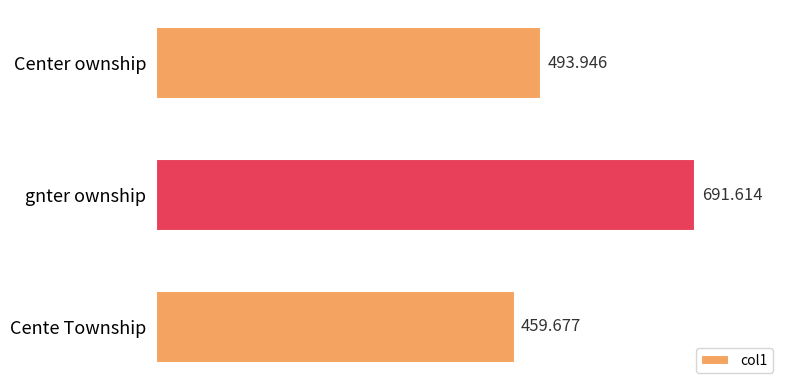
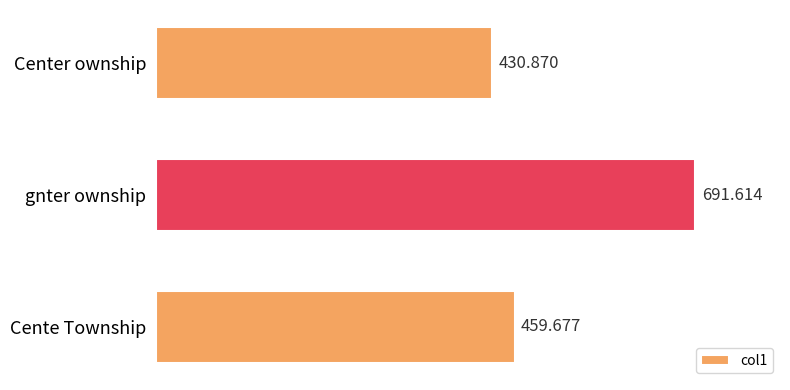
Center ownship: 493.946 -> 430.870
